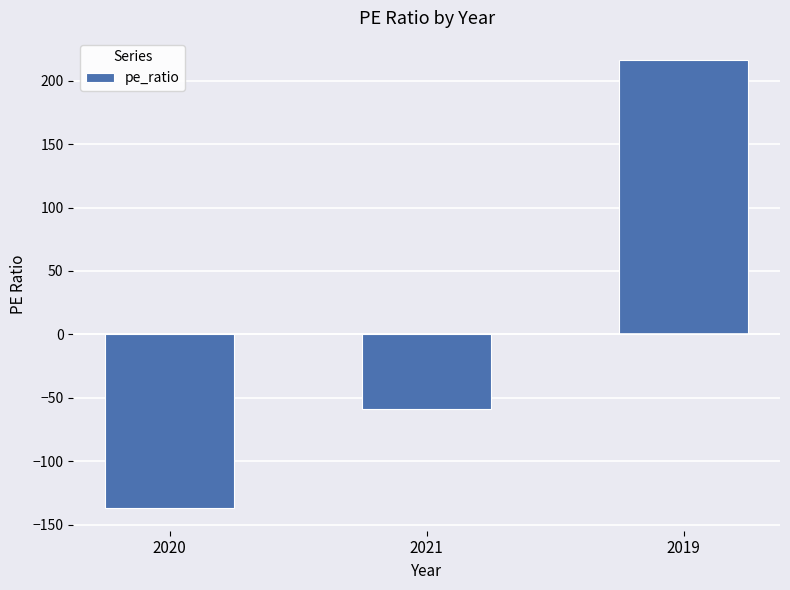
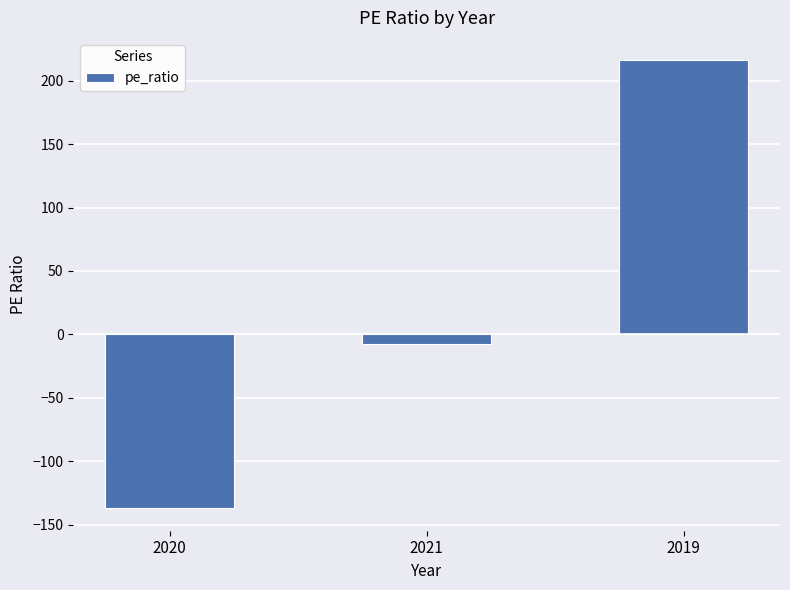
2021: -59 -> -7
